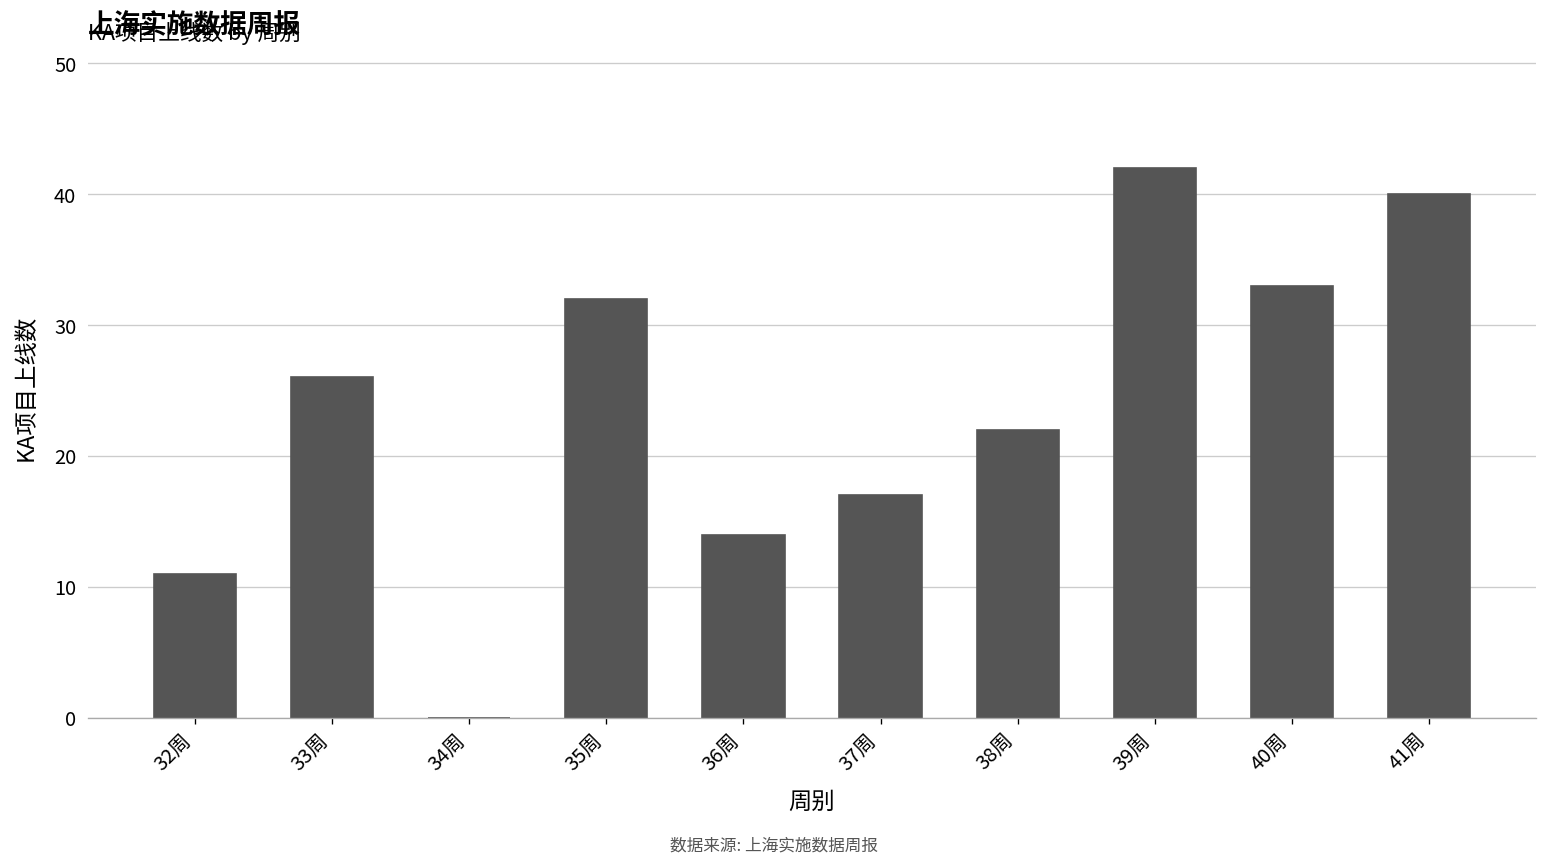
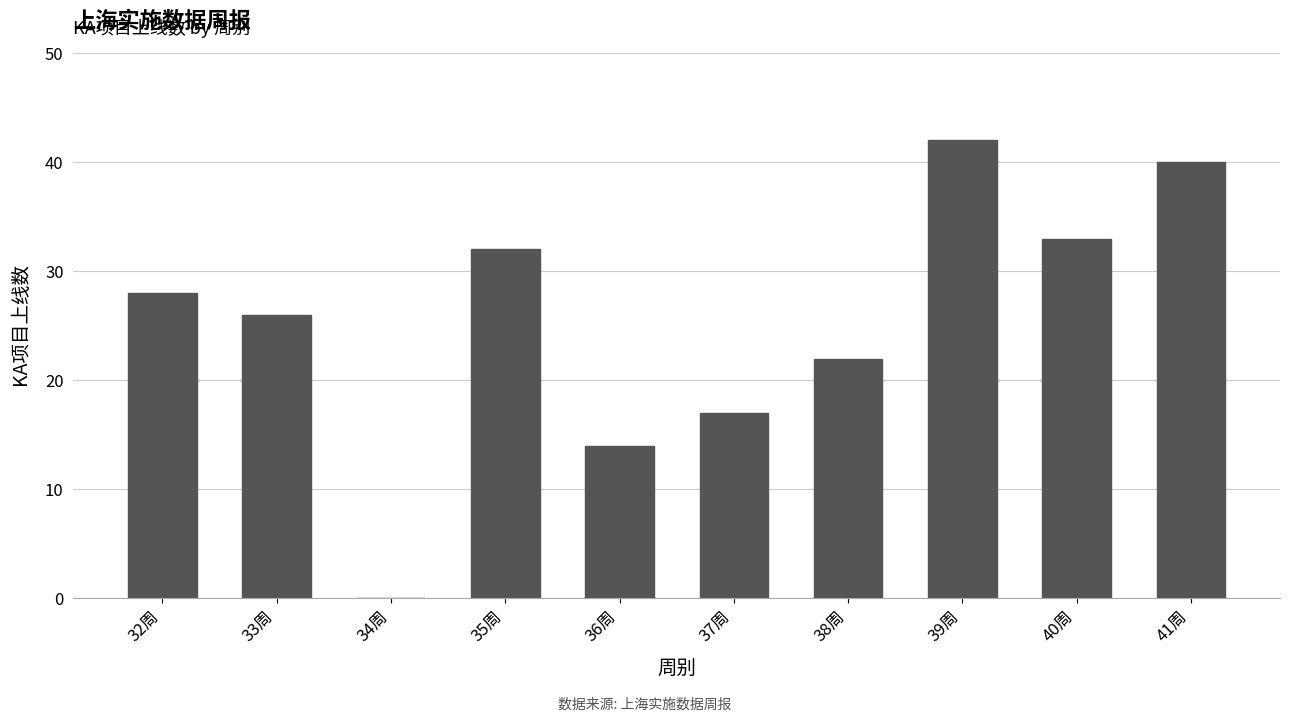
32周: 11 -> 28
